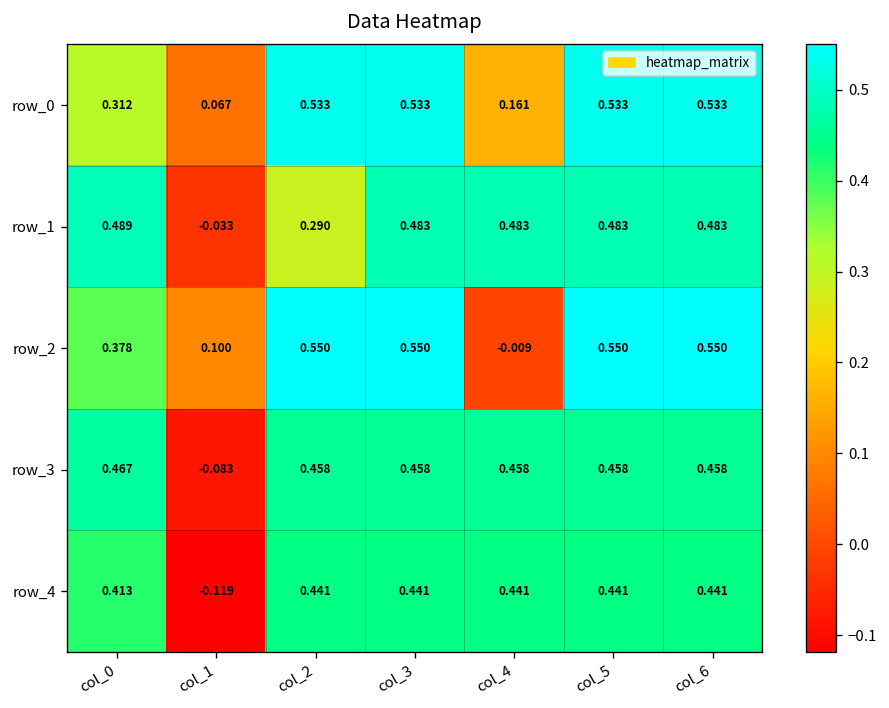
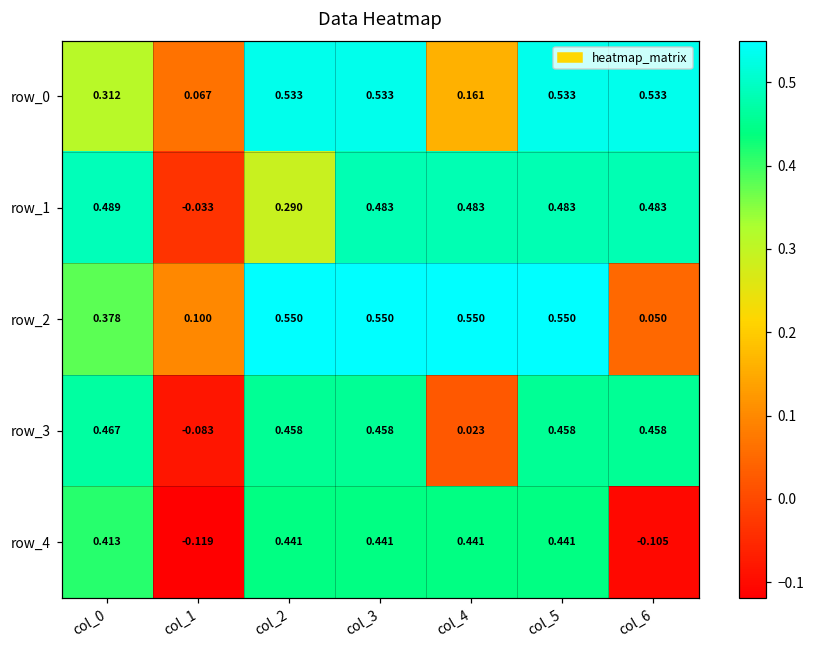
row_2, col_4: -0.009 -> 0.550
row_2, col_6: 0.550 -> 0.050
row_3, col_4: 0.458 -> 0.023
row_4, col_6: 0.441 -> -0.105
